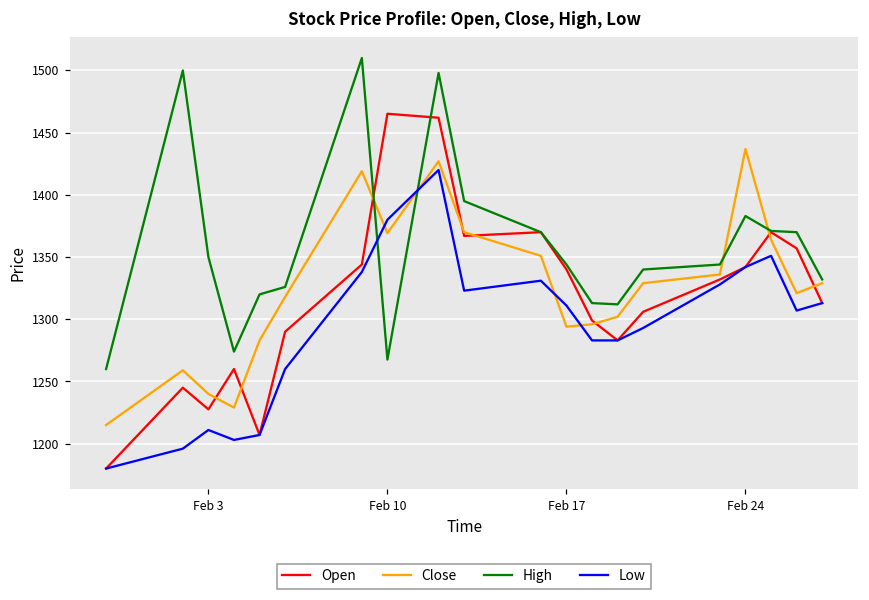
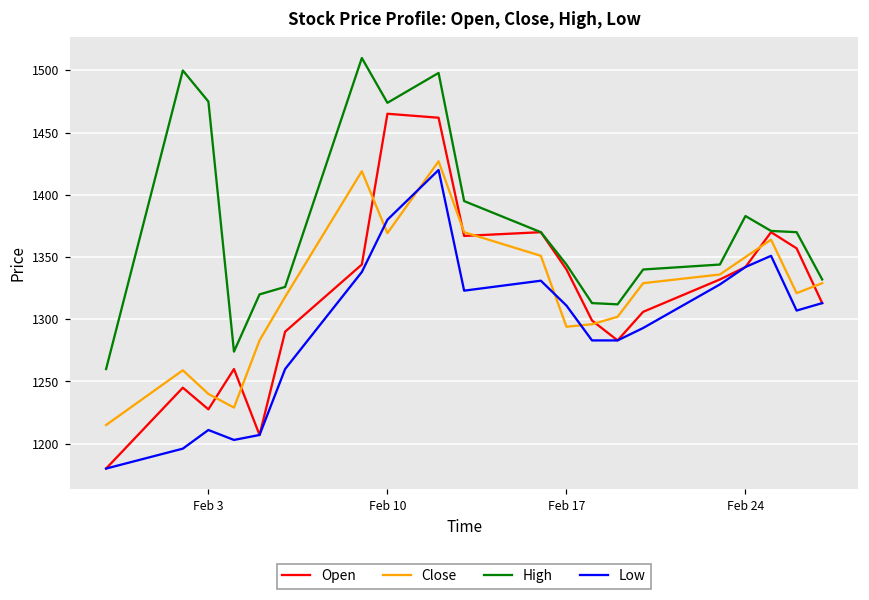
High, Feb 3: 1350 -> 1475
High, Feb 10: 1268 -> 1474
Close, Feb 24: 1437 -> 1350
